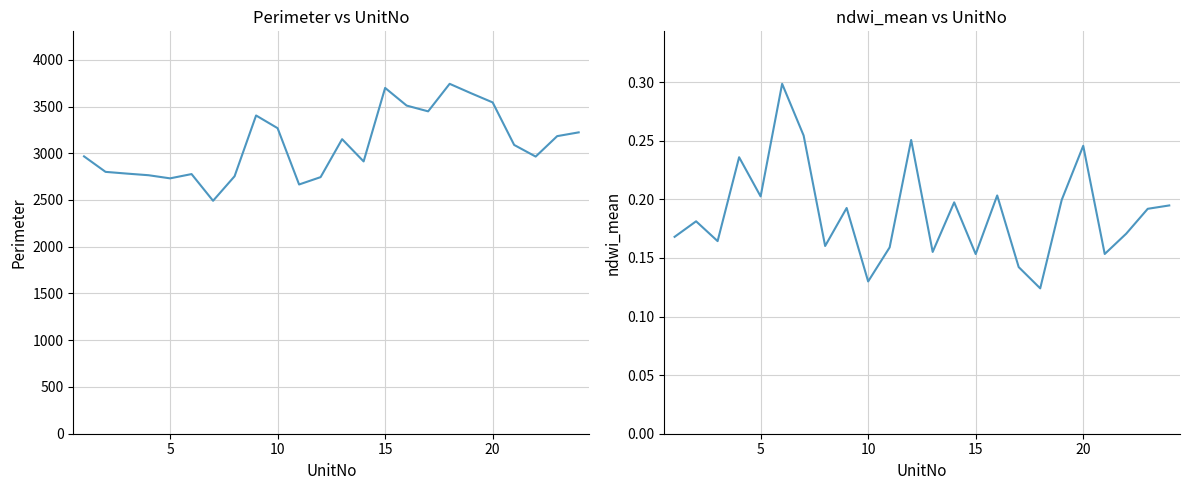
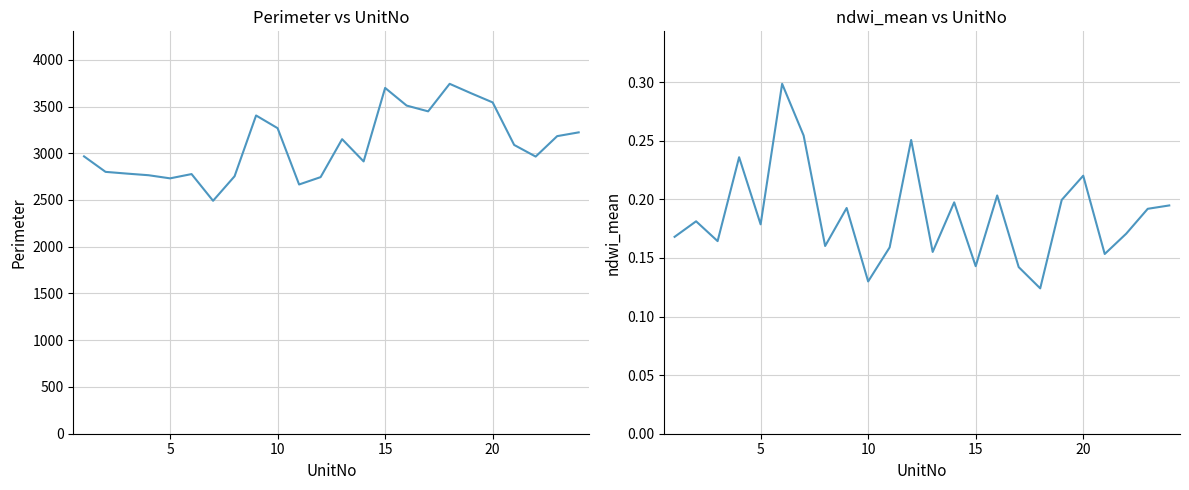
ndwi_mean vs UnitNo, 5: 0.203 -> 0.179
ndwi_mean vs UnitNo, 15: 0.153 -> 0.143
ndwi_mean vs UnitNo, 20: 0.246 -> 0.220
